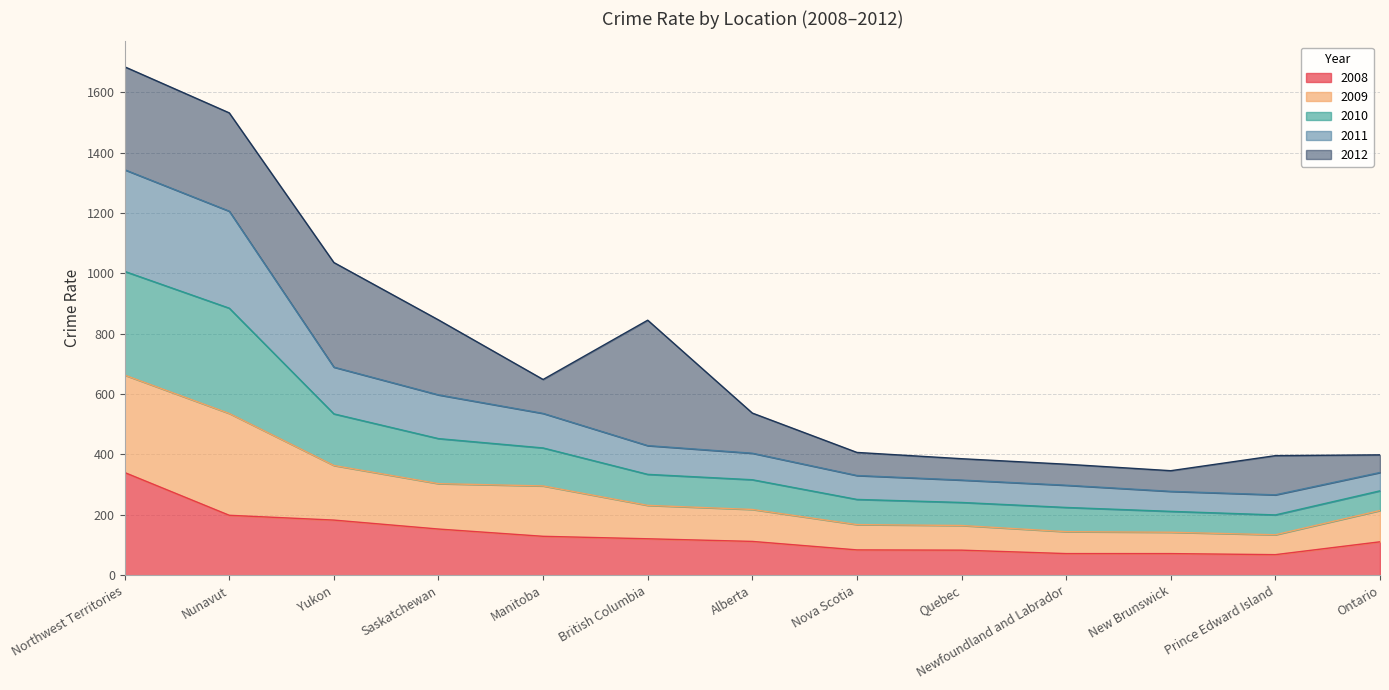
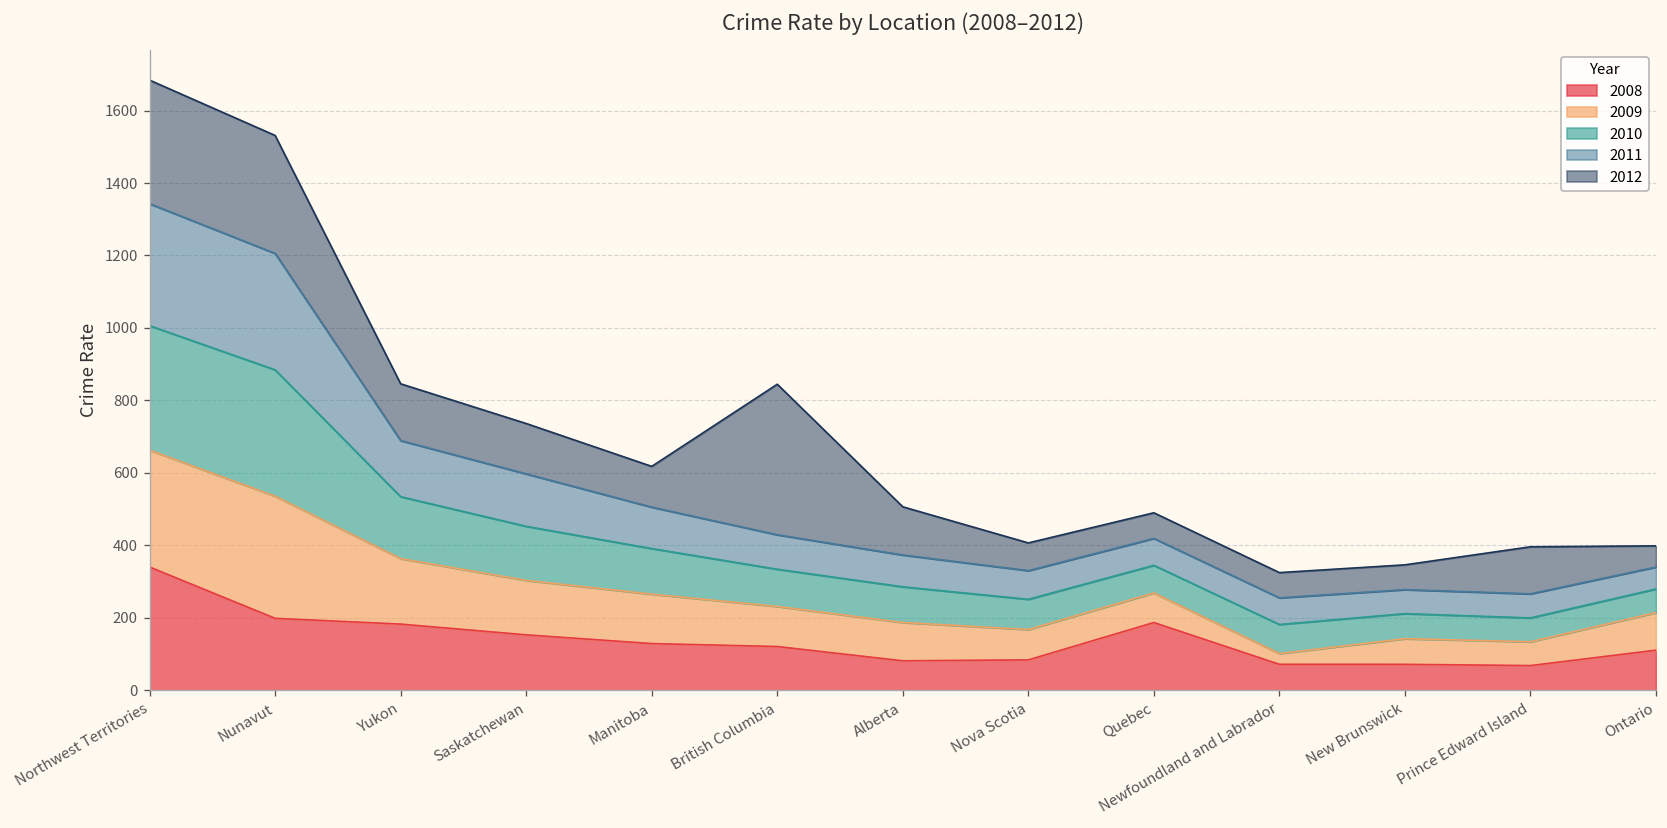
2012, Yukon: 350 -> 160
2012, Saskatchewan: 250 -> 140
2009, Manitoba: 170 -> 140
2008, Alberta: 110 -> 80
2008, Quebec: 80 -> 190
2009, Newfoundland and Labrador: 70 -> 30
